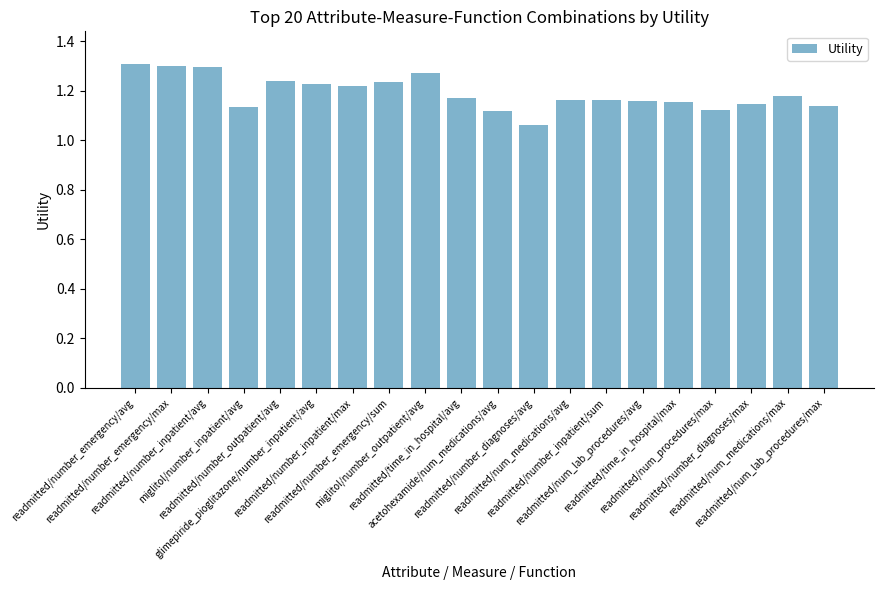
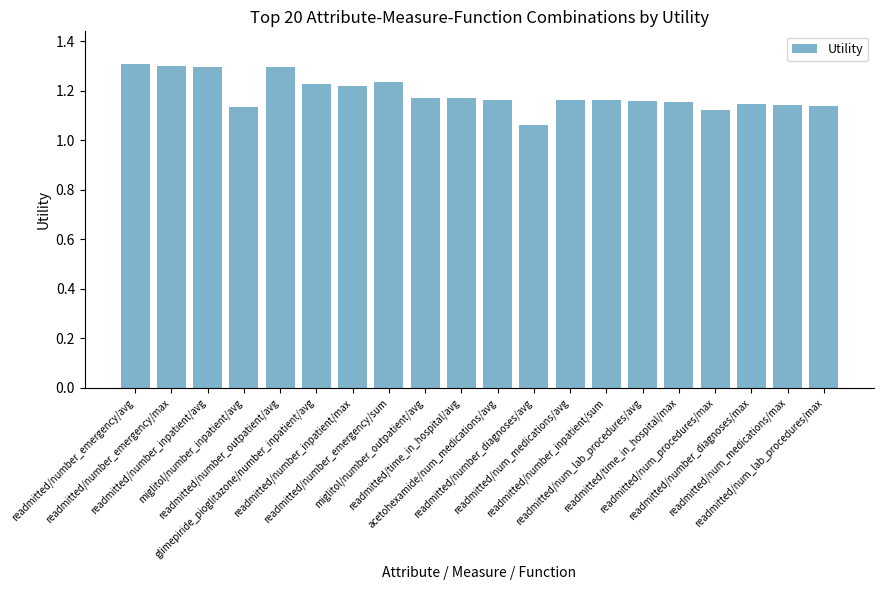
readmitted/number_outpatient/avg: 1.24 -> 1.30
miglitol/number_outpatient/avg: 1.27 -> 1.17
acetohexamide/num_medications/avg: 1.12 -> 1.16
readmitted/num_medications/max: 1.18 -> 1.14
